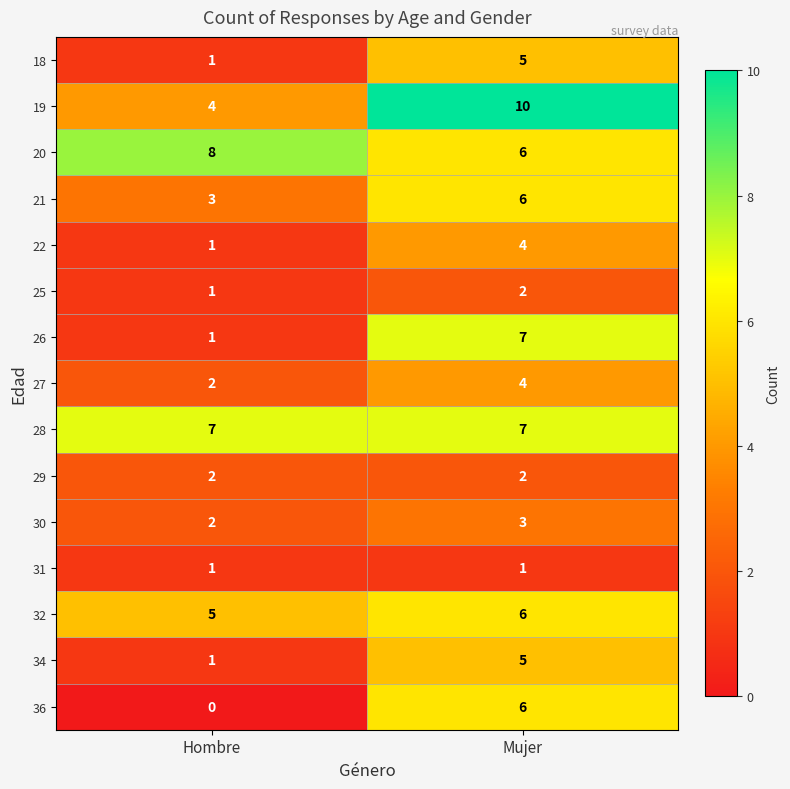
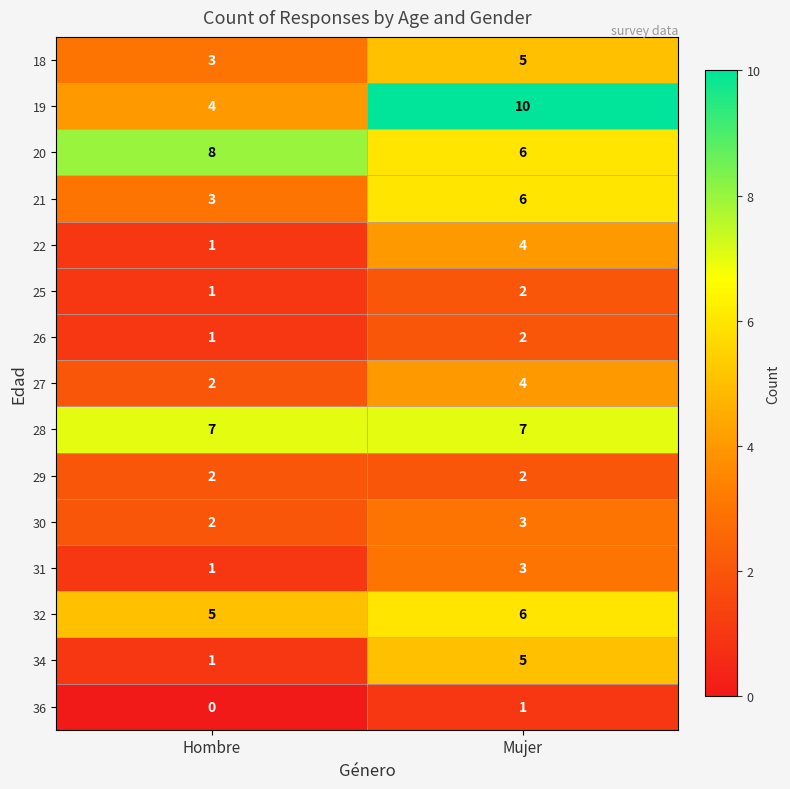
18, Hombre: 1 -> 3
26, Mujer: 7 -> 2
31, Mujer: 1 -> 3
36, Mujer: 6 -> 1
